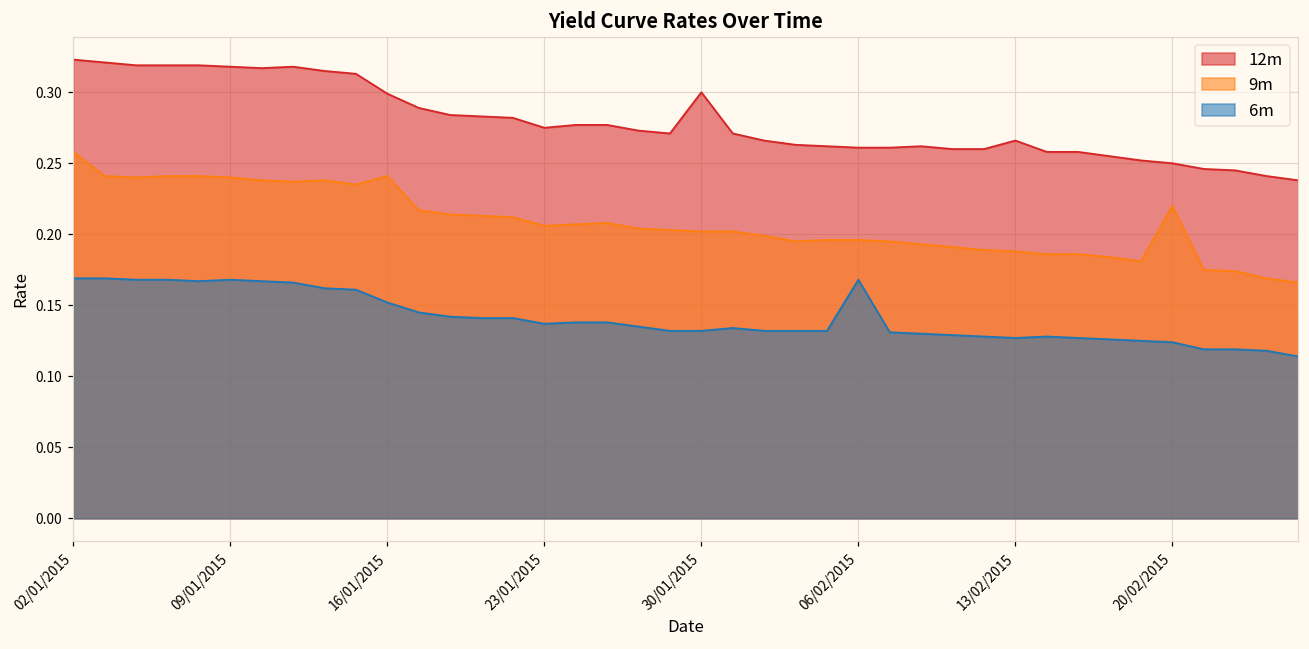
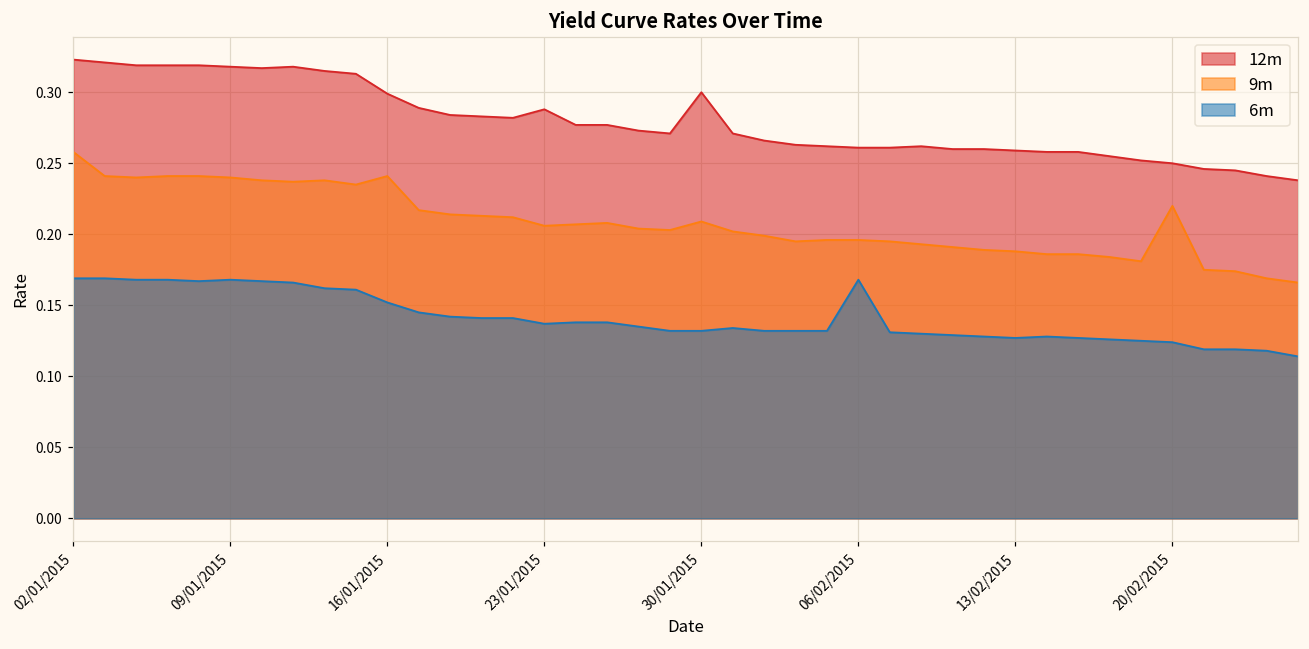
12m, 23/01/2015: 0.275 -> 0.288
9m, 30/01/2015: 0.202 -> 0.209
12m, 13/02/2015: 0.266 -> 0.259
